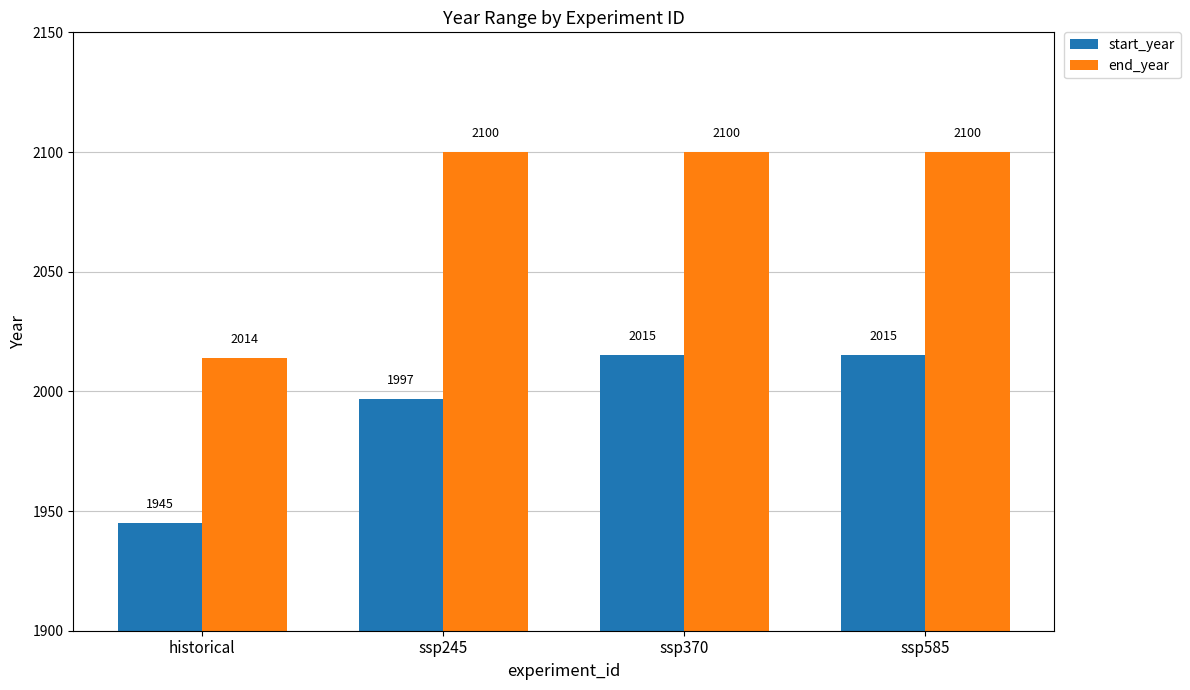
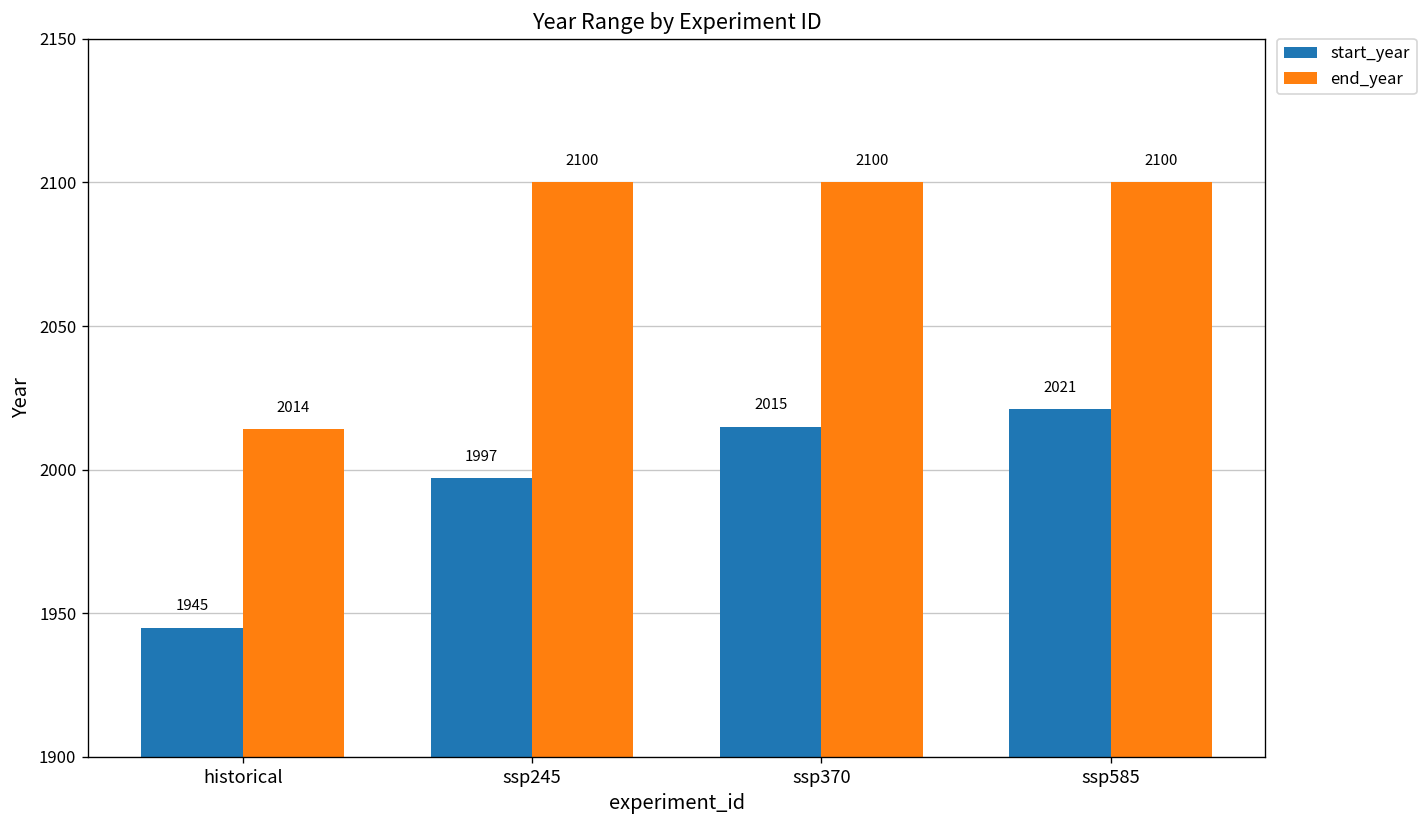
start_year, ssp585: 2015 -> 2021
